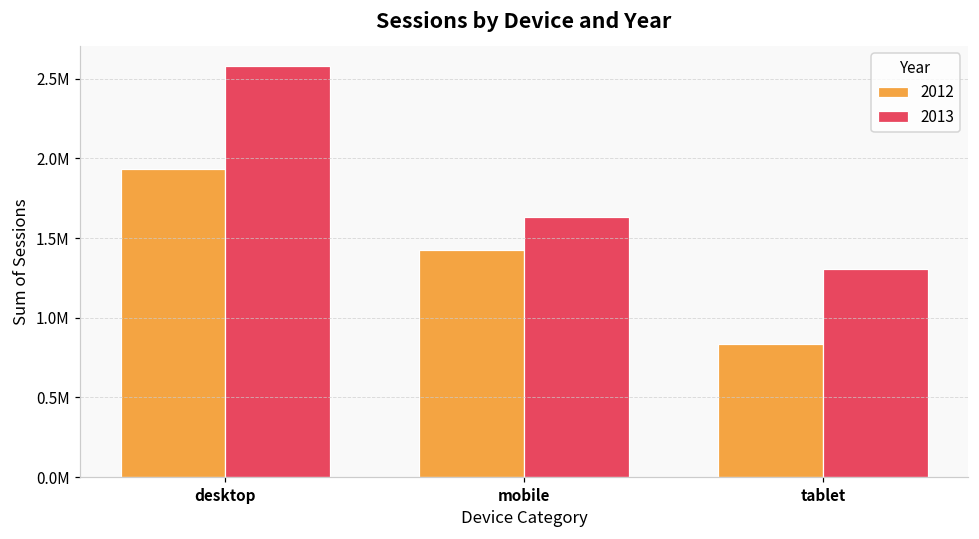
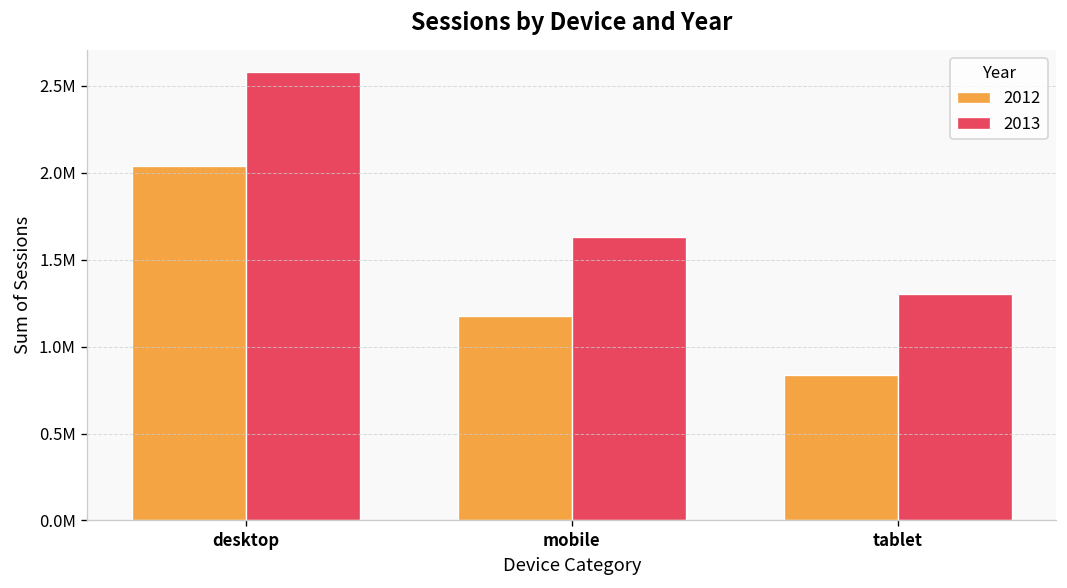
2012, desktop: 1930000 -> 2040000
2012, mobile: 1420000 -> 1180000
